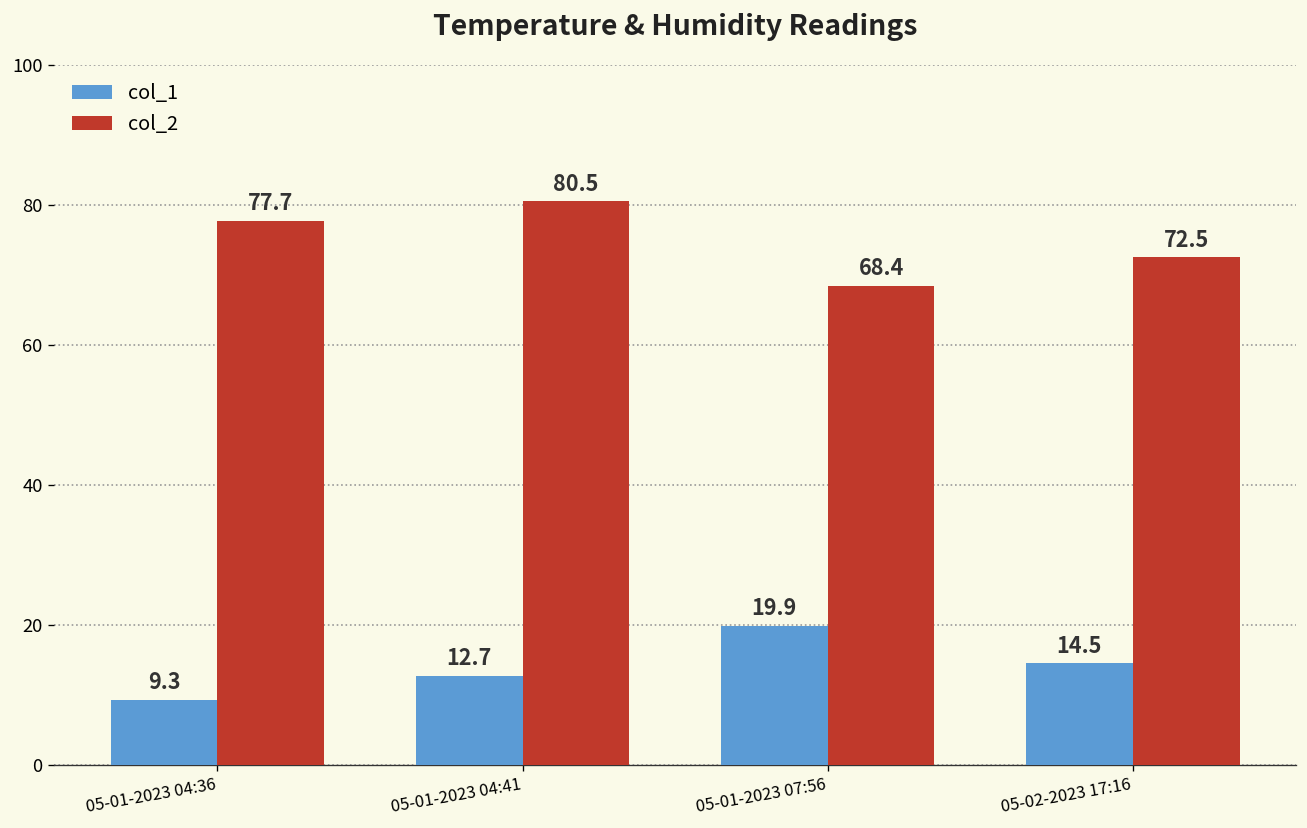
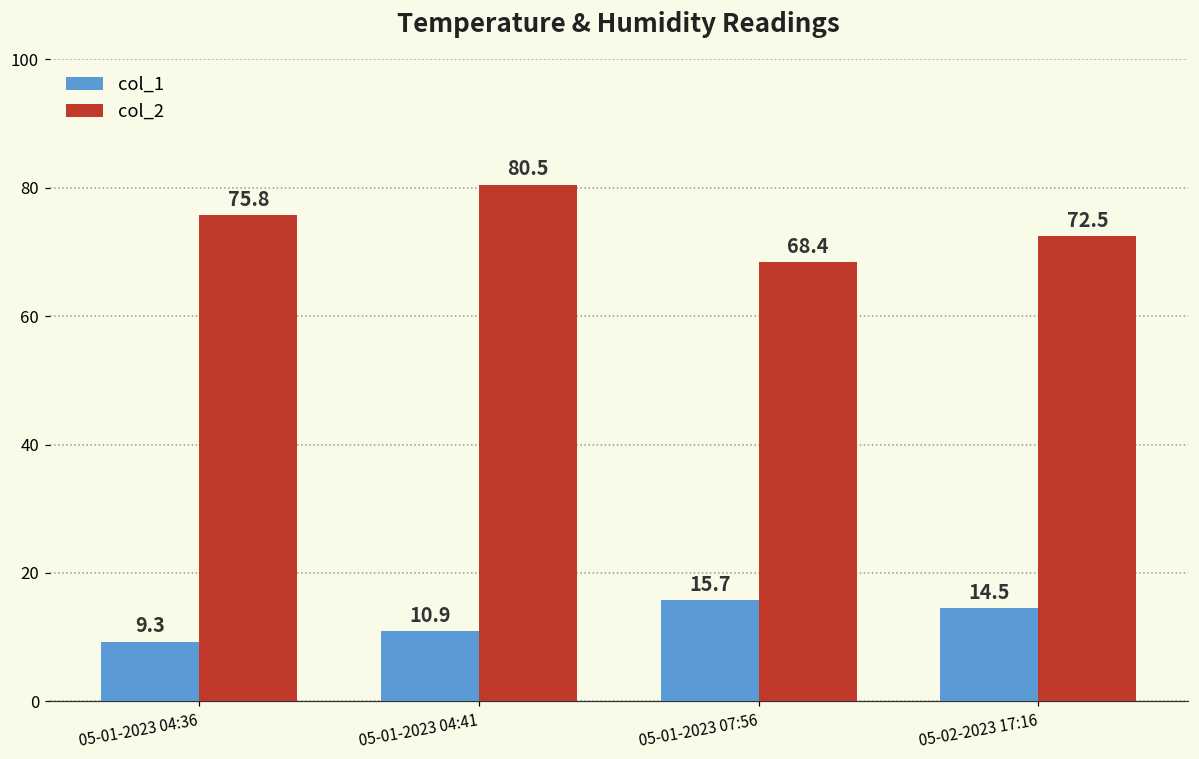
col_2, 05-01-2023 04:36: 77.7 -> 75.8
col_1, 05-01-2023 04:41: 12.7 -> 10.9
col_1, 05-01-2023 07:56: 19.9 -> 15.7
